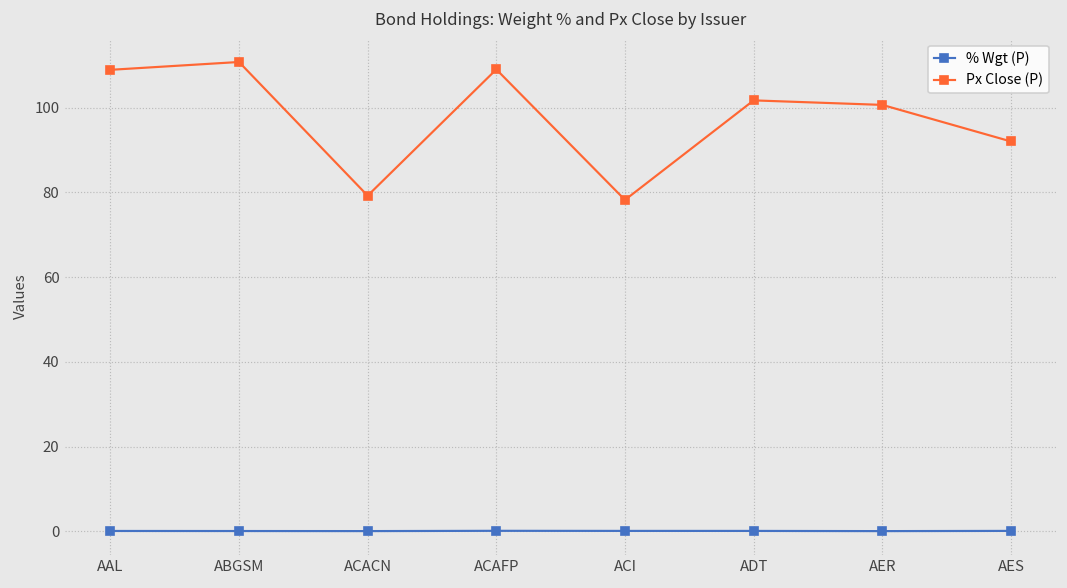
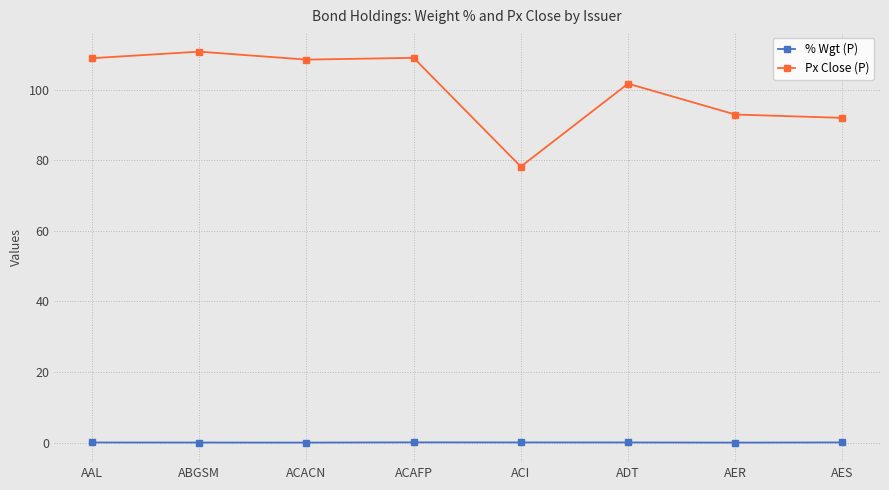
Px Close (P), ACACN: 79 -> 109
Px Close (P), AER: 101 -> 93
